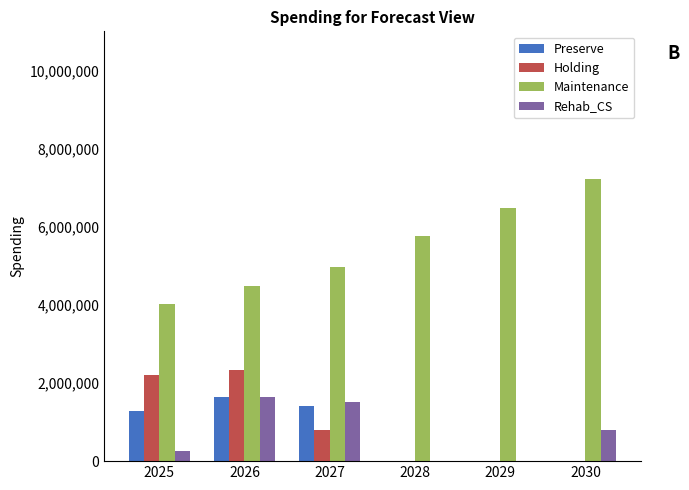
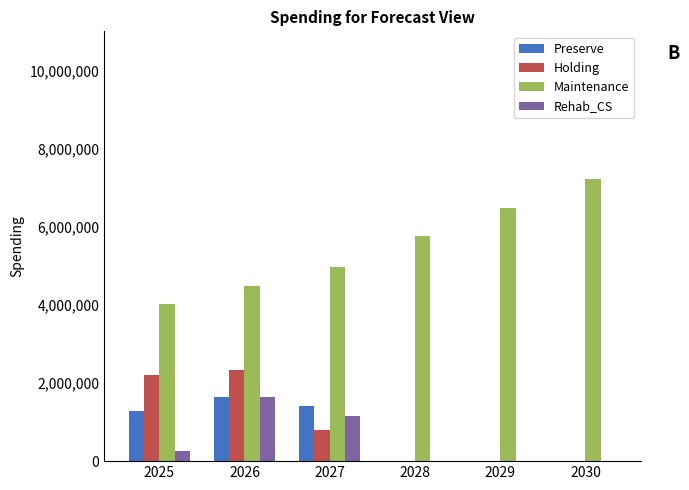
Rehab_CS, 2027: 1,500,000 -> 1,200,000
Rehab_CS, 2030: 800,000 -> 0
